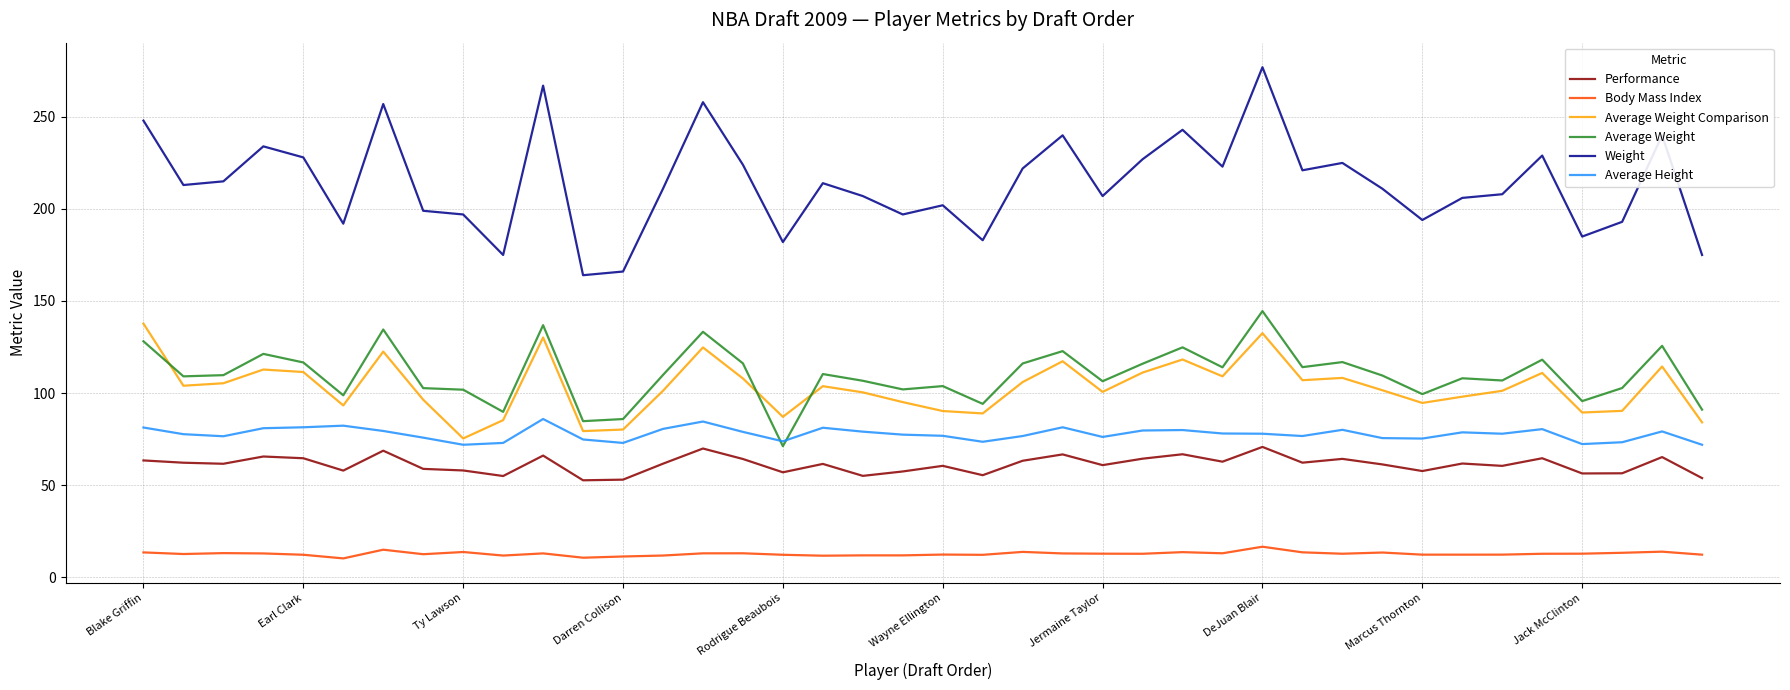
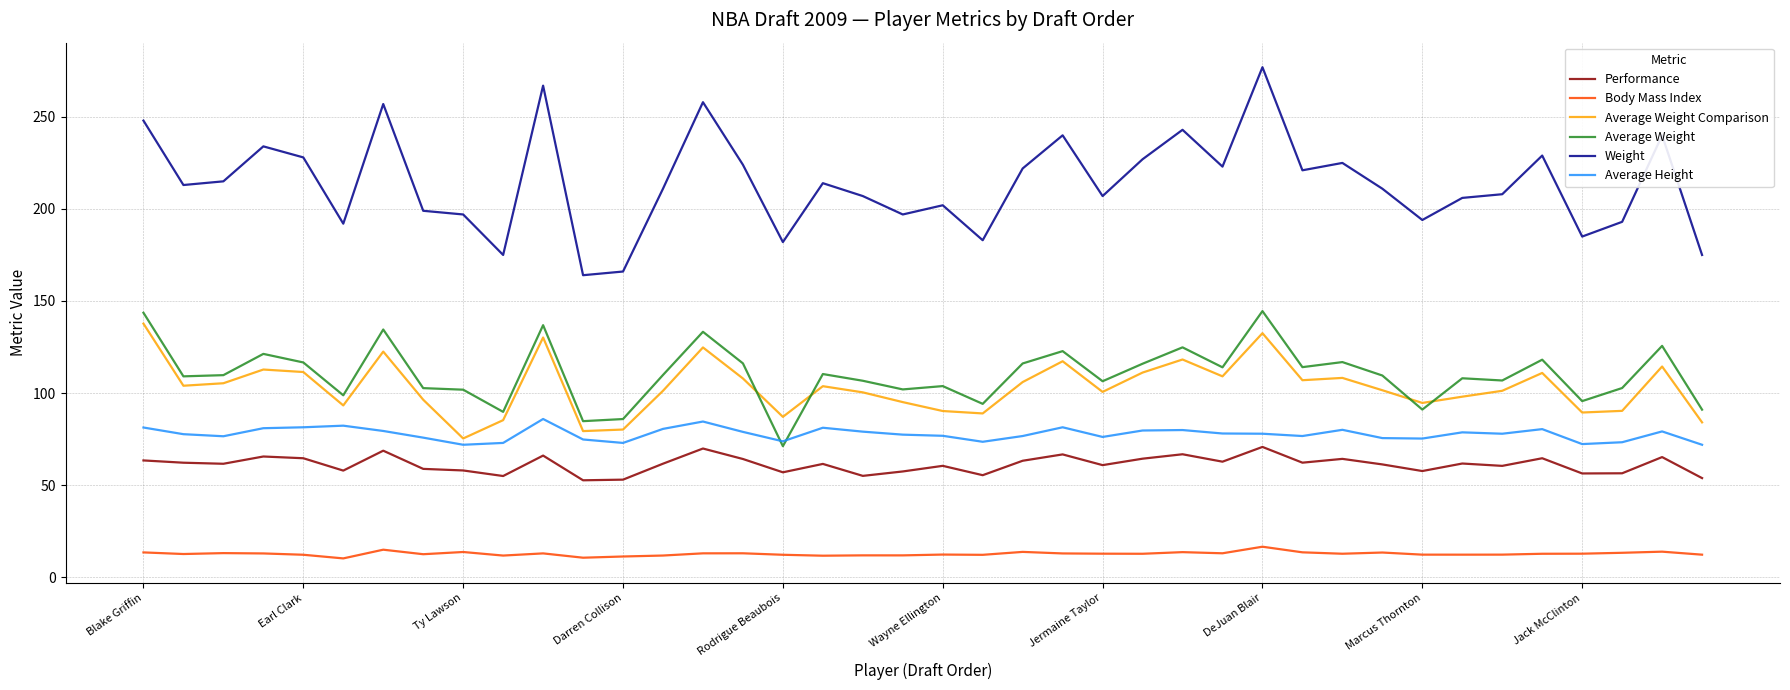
Average Weight, Blake Griffin: 128 -> 144
Average Weight, Marcus Thornton: 99 -> 91
